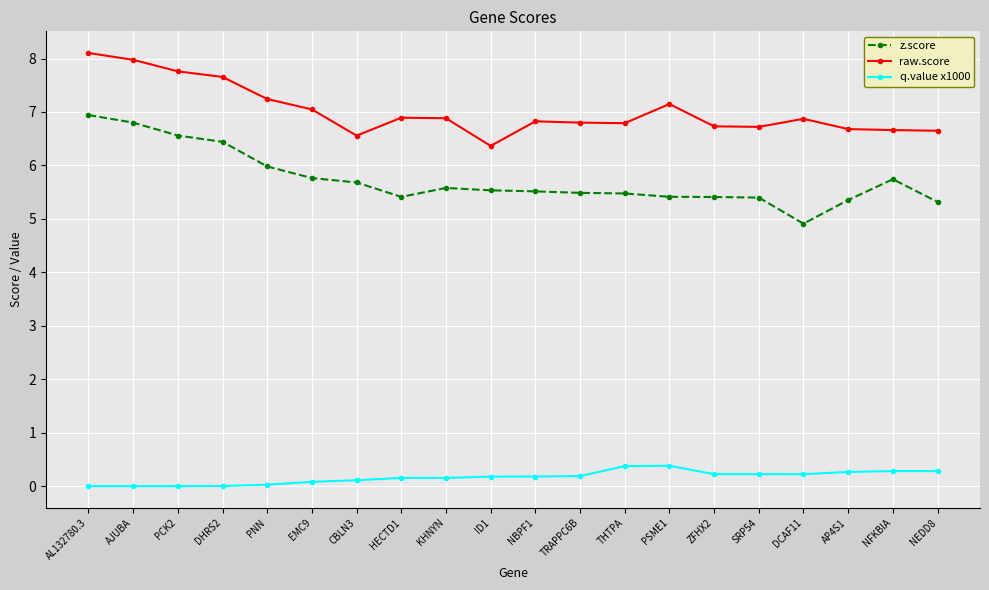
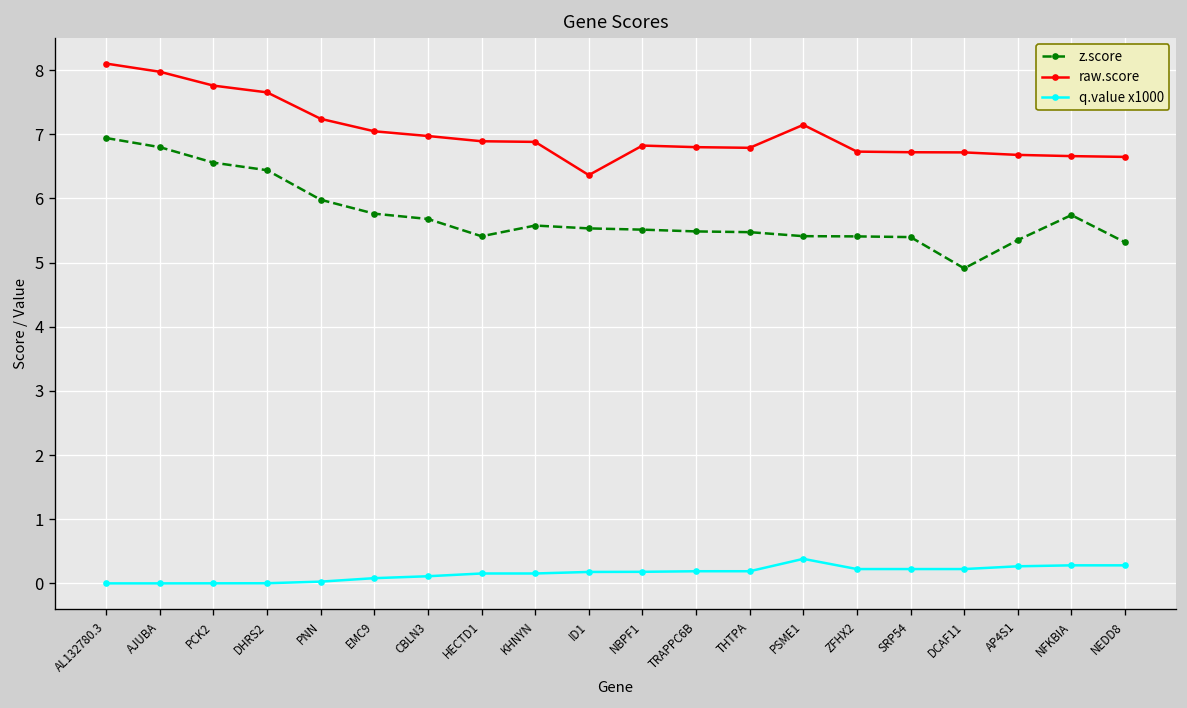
raw.score, CBLN3: 6.6 -> 7.0
q.value x1000, THTPA: 0.4 -> 0.2
raw.score, DCAF11: 6.9 -> 6.7
